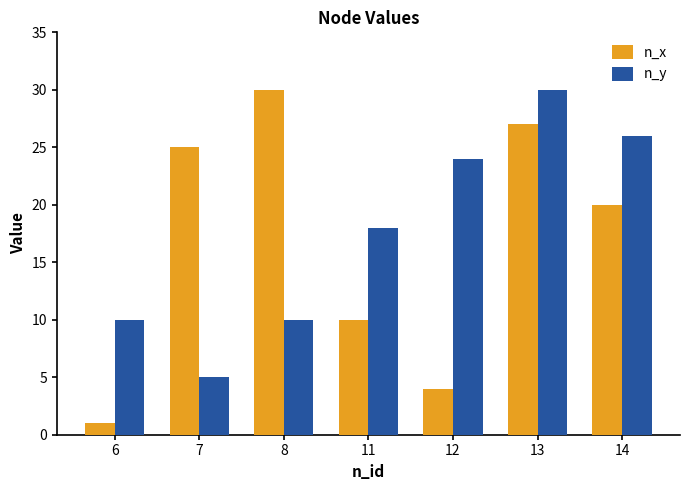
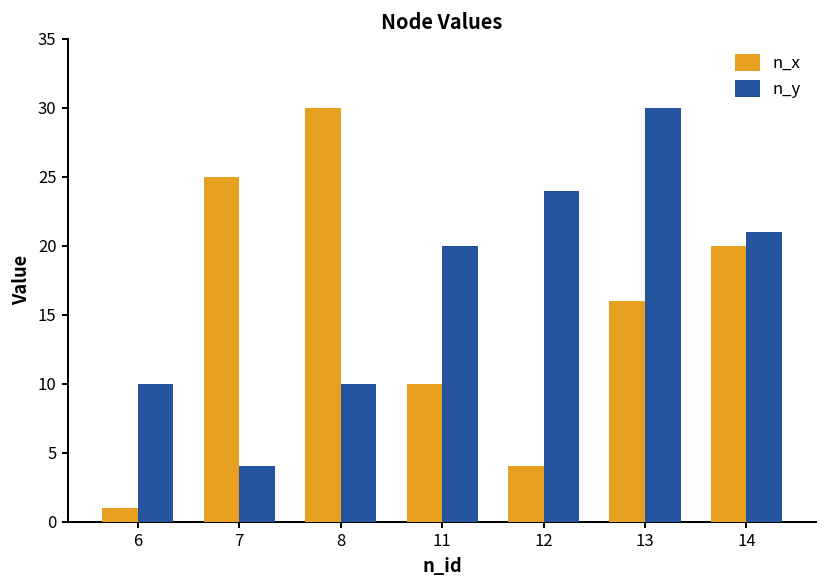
n_y, 7: 5 -> 4
n_y, 11: 18 -> 20
n_x, 13: 27 -> 16
n_y, 14: 26 -> 21
